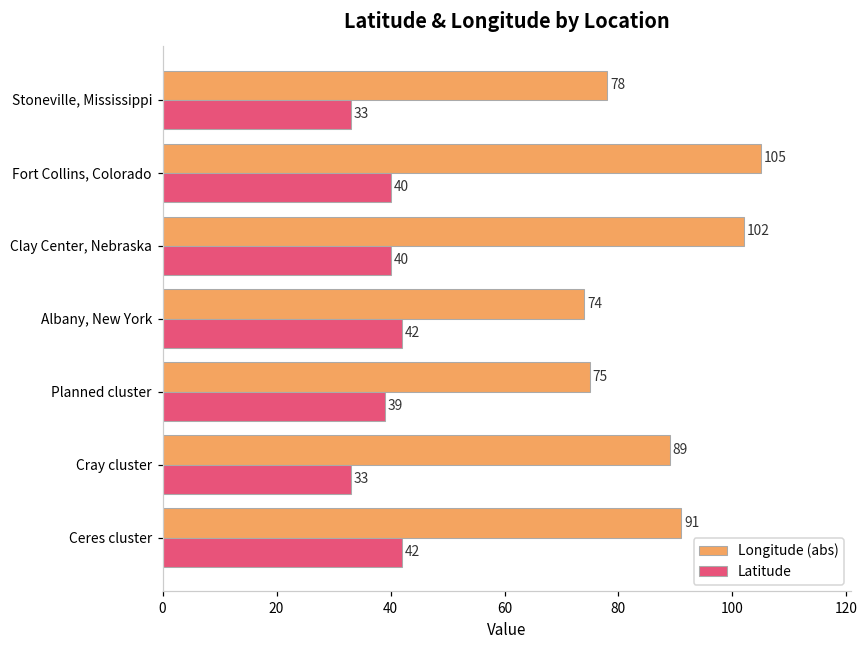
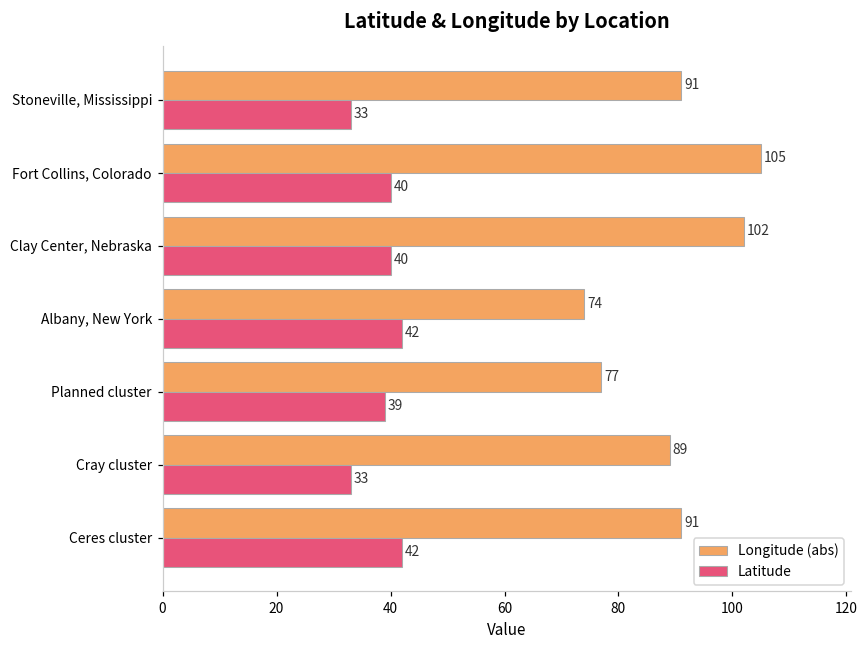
Longitude (abs), Stoneville, Mississippi: 78 -> 91
Longitude (abs), Planned cluster: 75 -> 77
